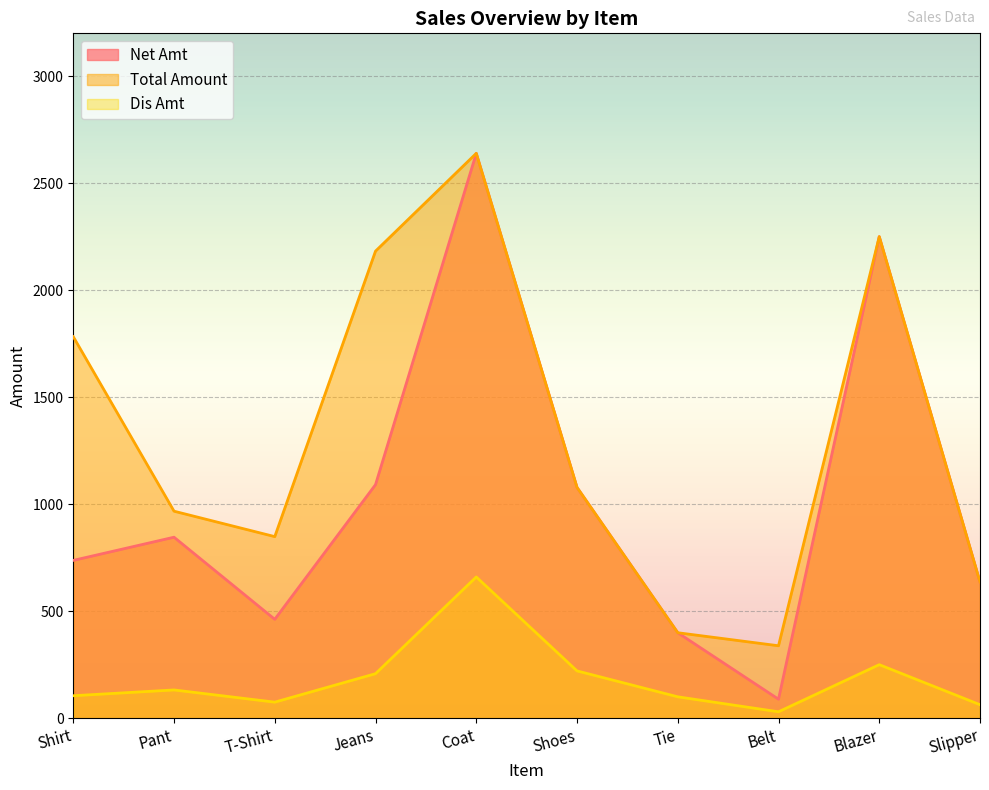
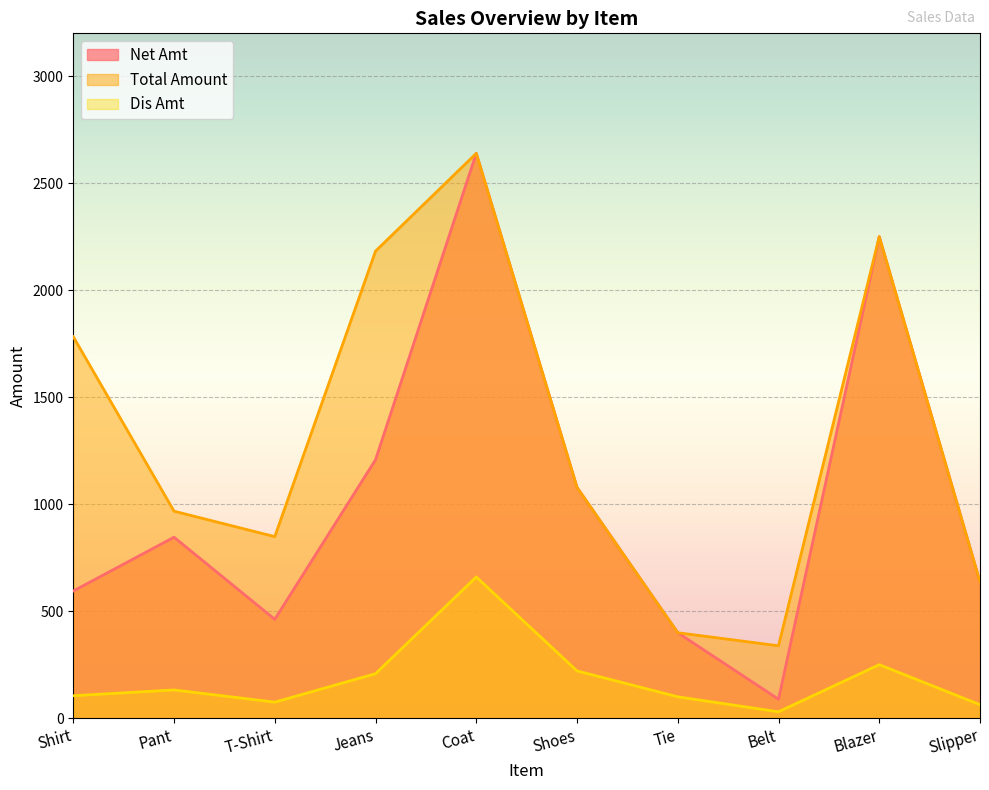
Net Amt, Shirt: 740 -> 590
Net Amt, Jeans: 1090 -> 1210
